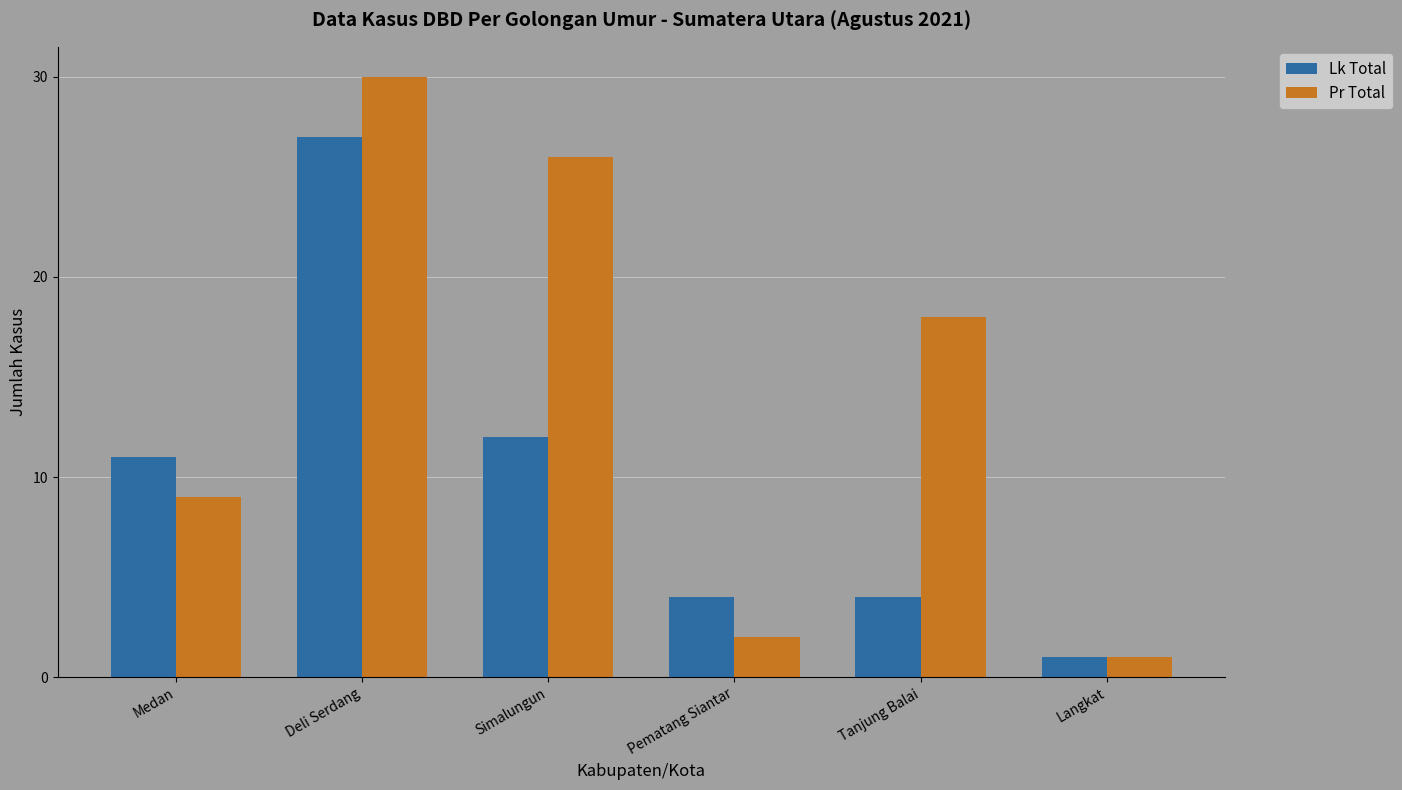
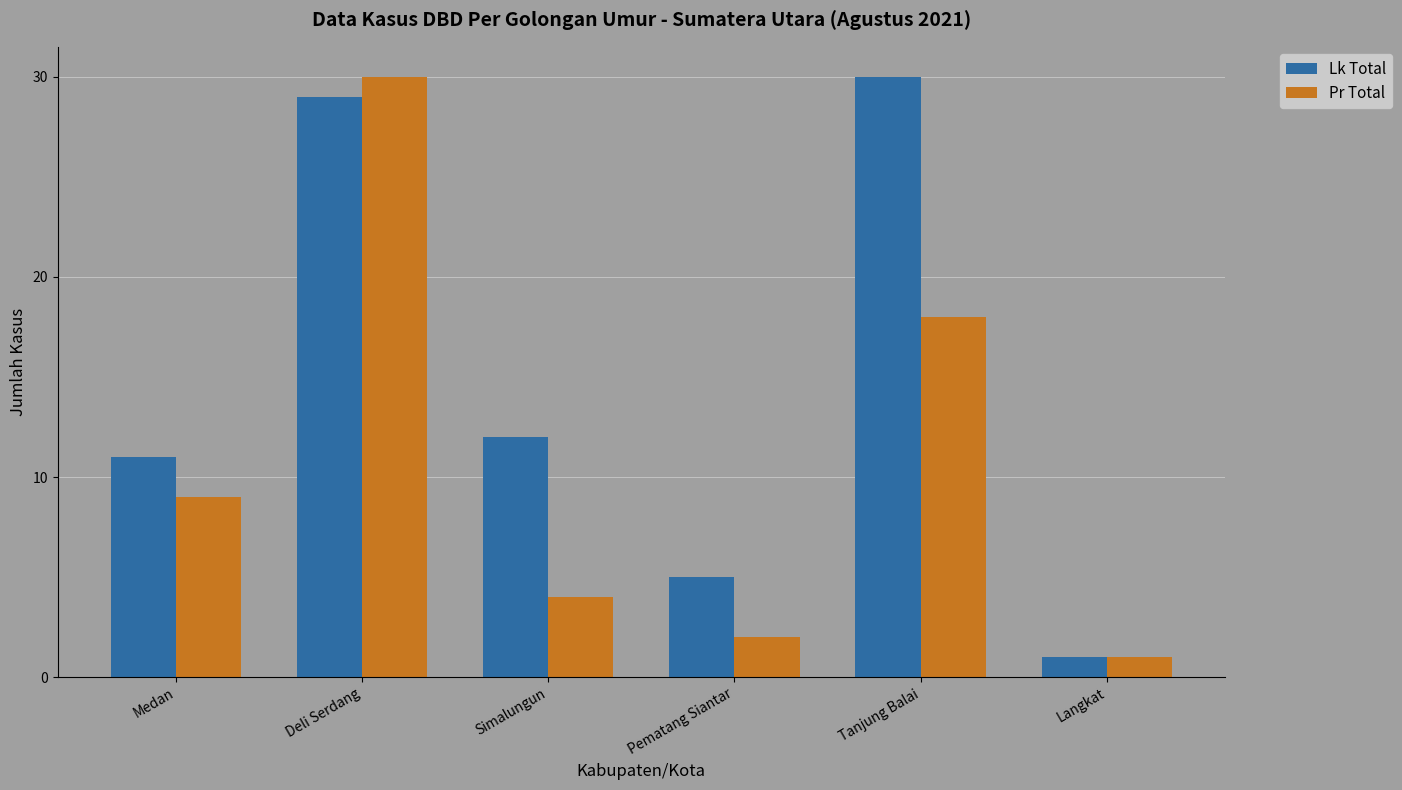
Lk Total, Deli Serdang: 27 -> 29
Pr Total, Simalungun: 26 -> 4
Lk Total, Pematang Siantar: 4 -> 5
Lk Total, Tanjung Balai: 4 -> 30
